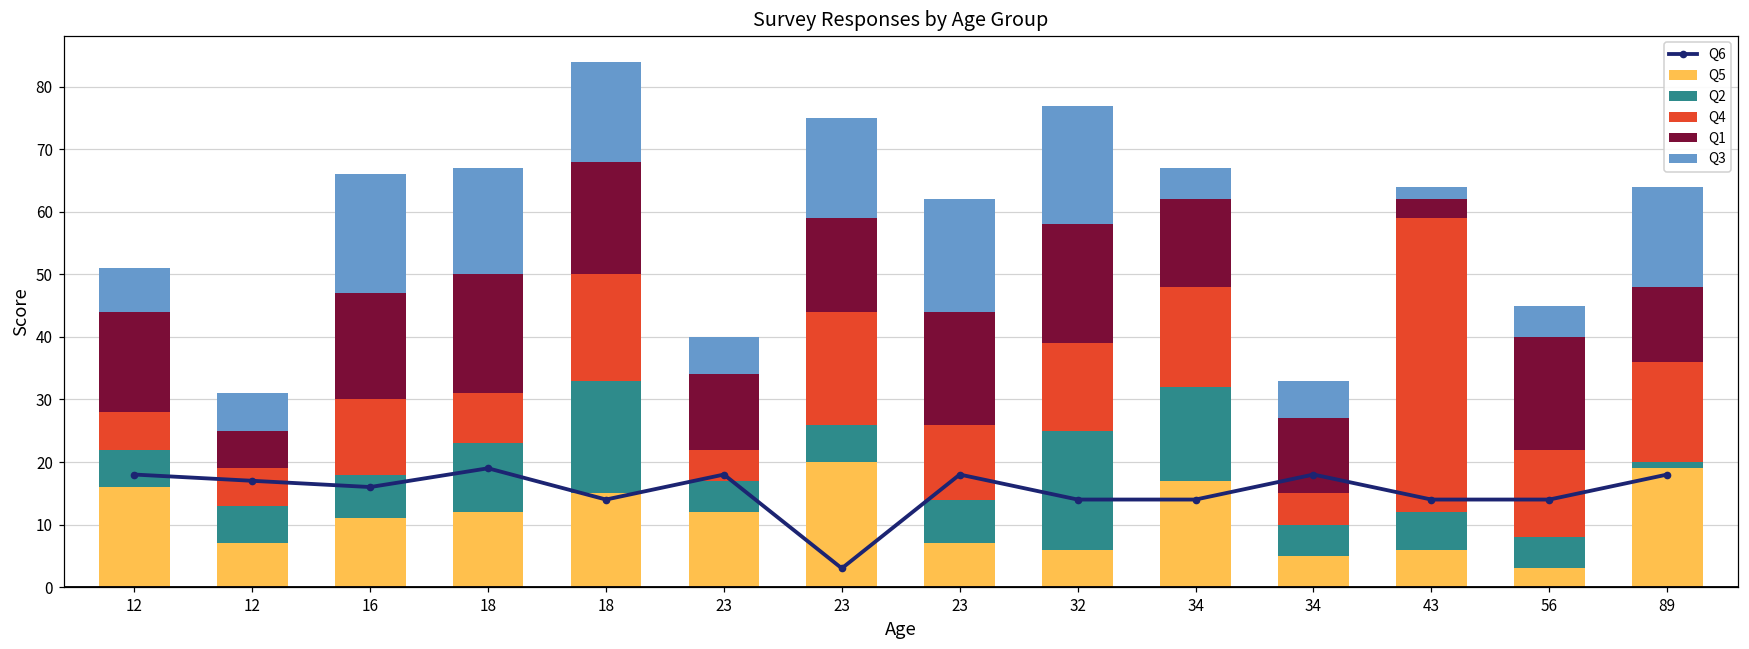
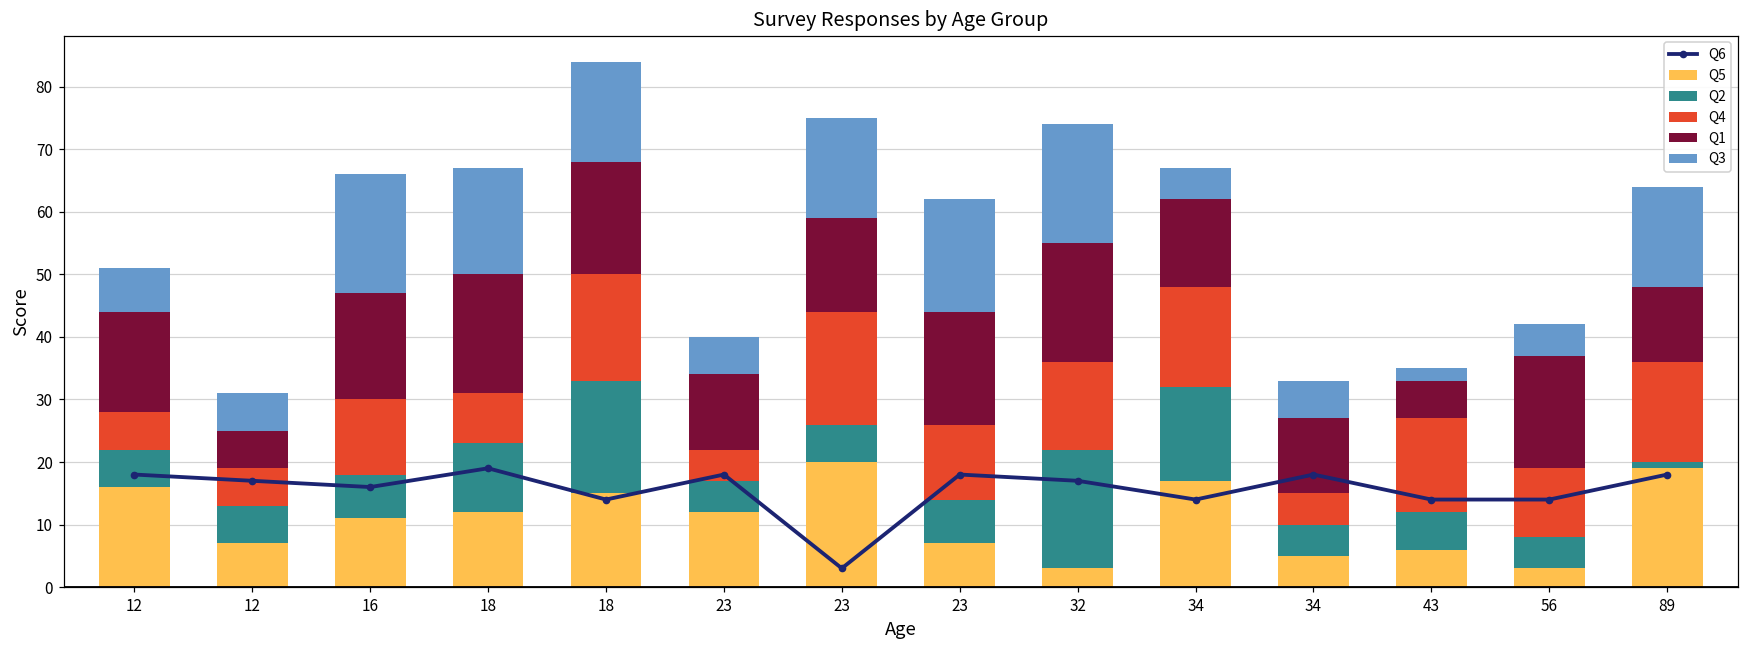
Q5, 32: 6 -> 3
Q6, 32: 14 -> 17
Q4, 43: 47 -> 15
Q1, 43: 3 -> 6
Q4, 56: 14 -> 11
